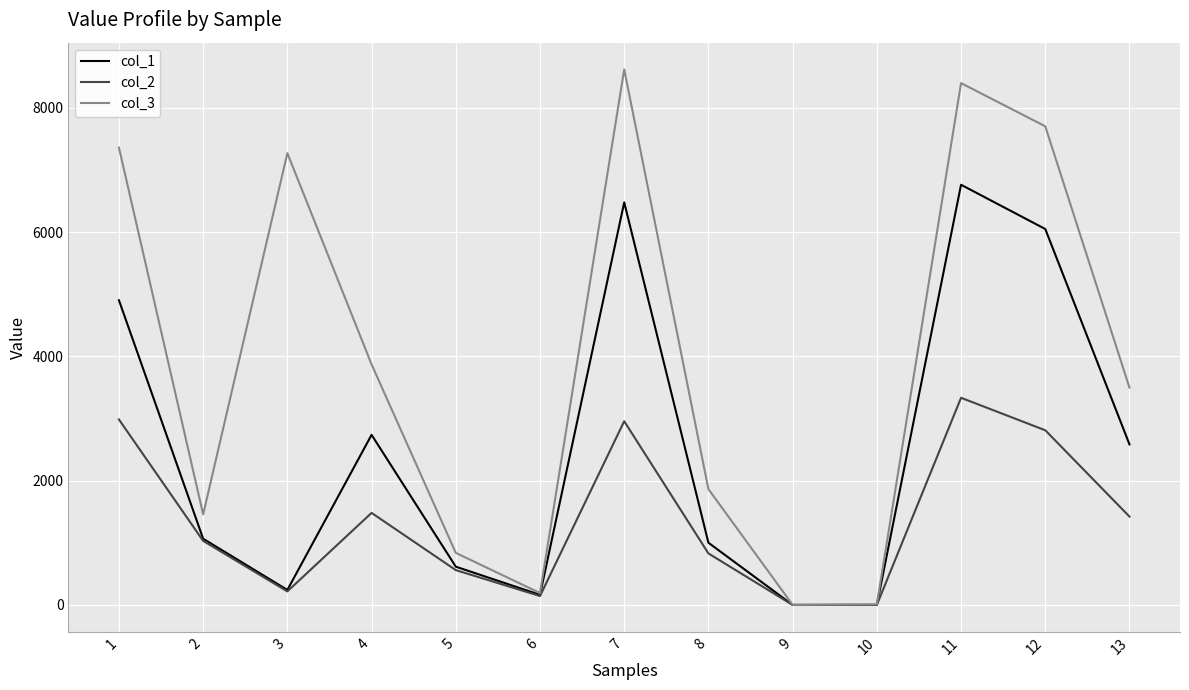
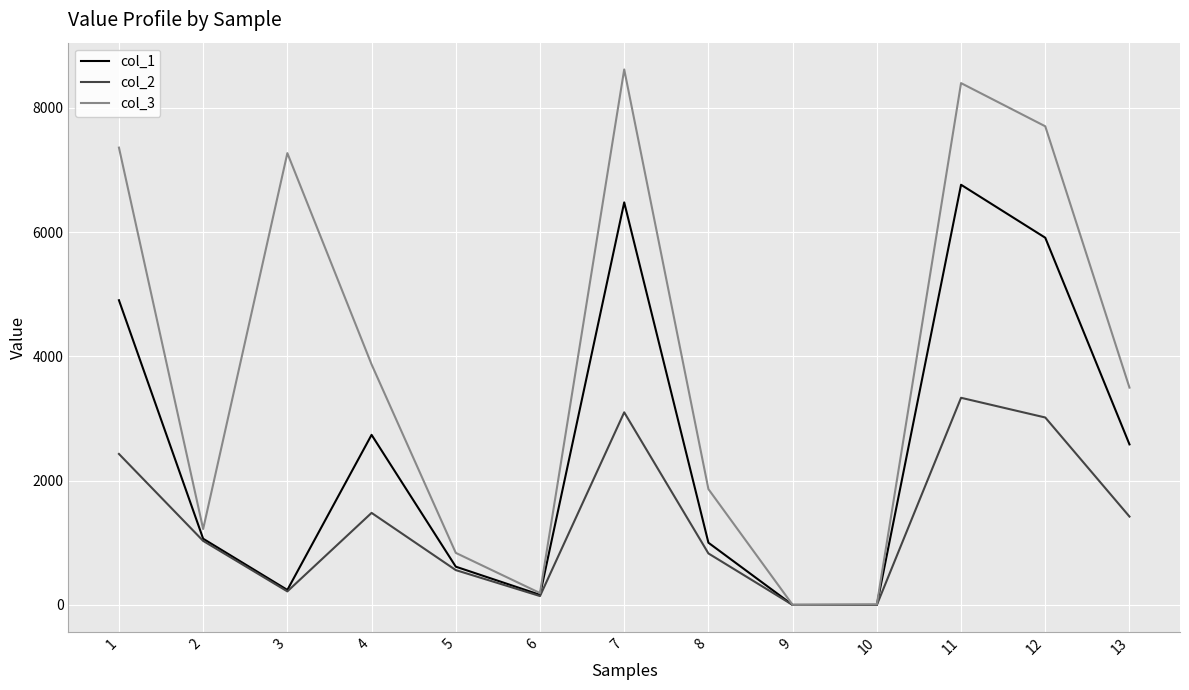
col_2, 1: 3000 -> 2400
col_3, 2: 1500 -> 1200
col_2, 7: 3000 -> 3100
col_1, 12: 6000 -> 5900
col_2, 12: 2800 -> 3000
